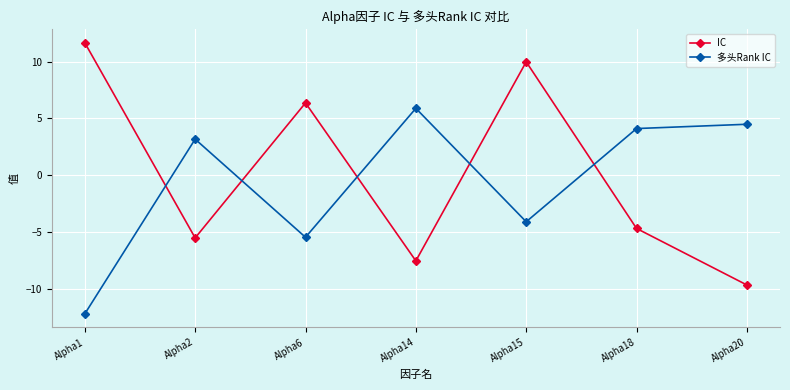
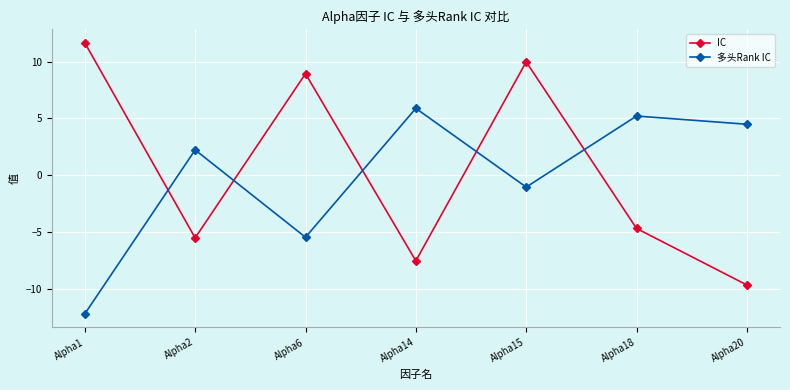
多头Rank IC, Alpha2: 3.2 -> 2.2
IC, Alpha6: 6.4 -> 8.9
多头Rank IC, Alpha15: -4.1 -> -1.0
多头Rank IC, Alpha18: 4.1 -> 5.2
